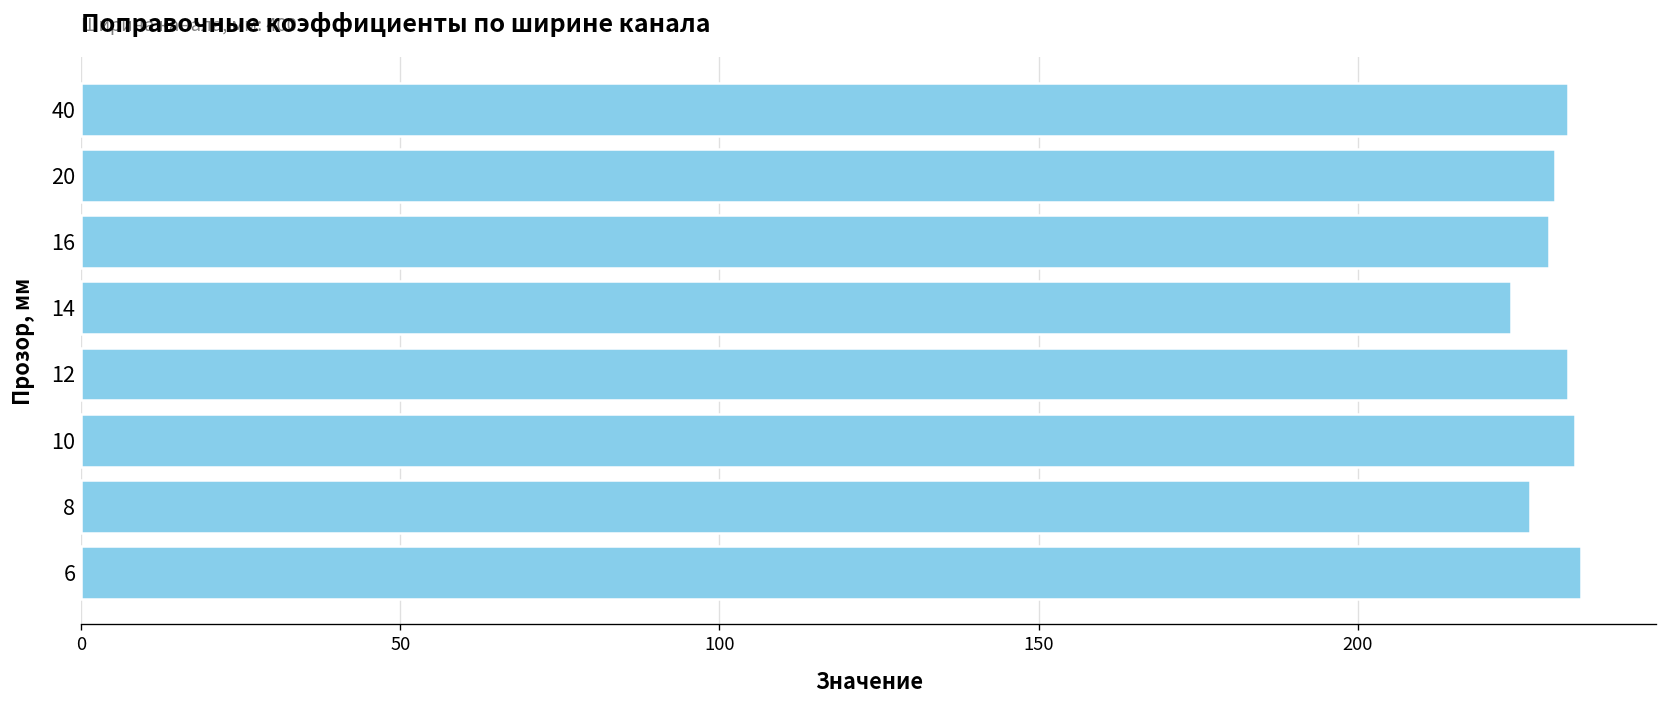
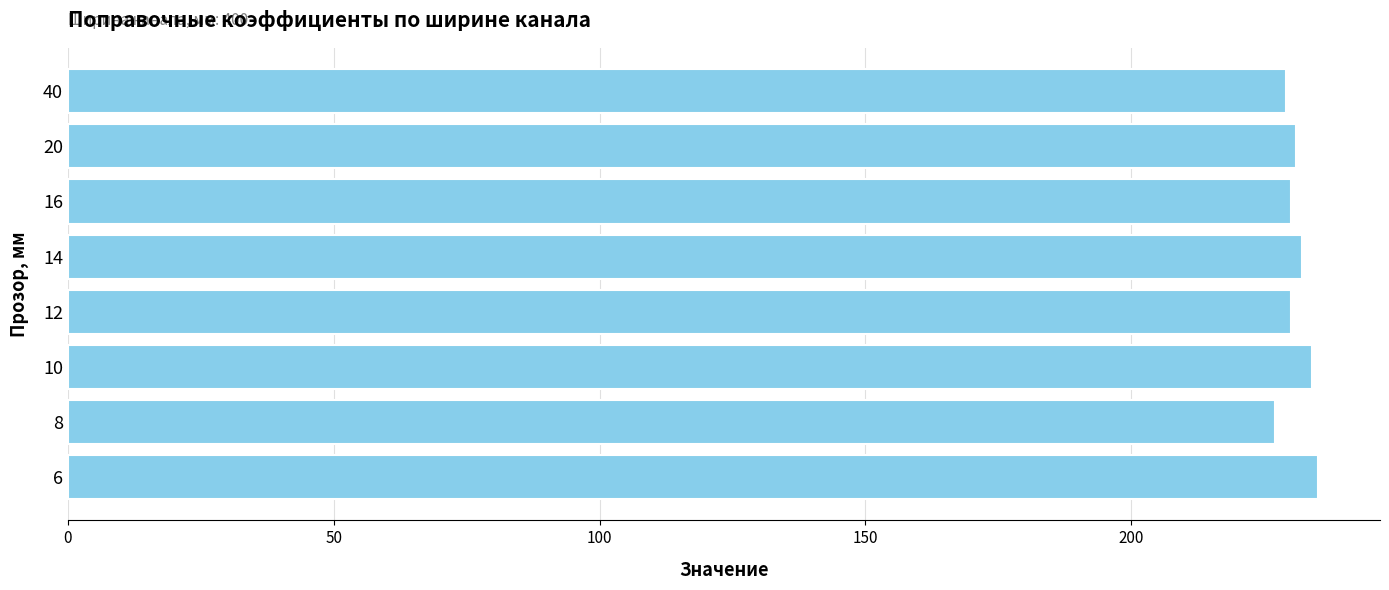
40: 233 -> 229
14: 224 -> 232
12: 233 -> 230
